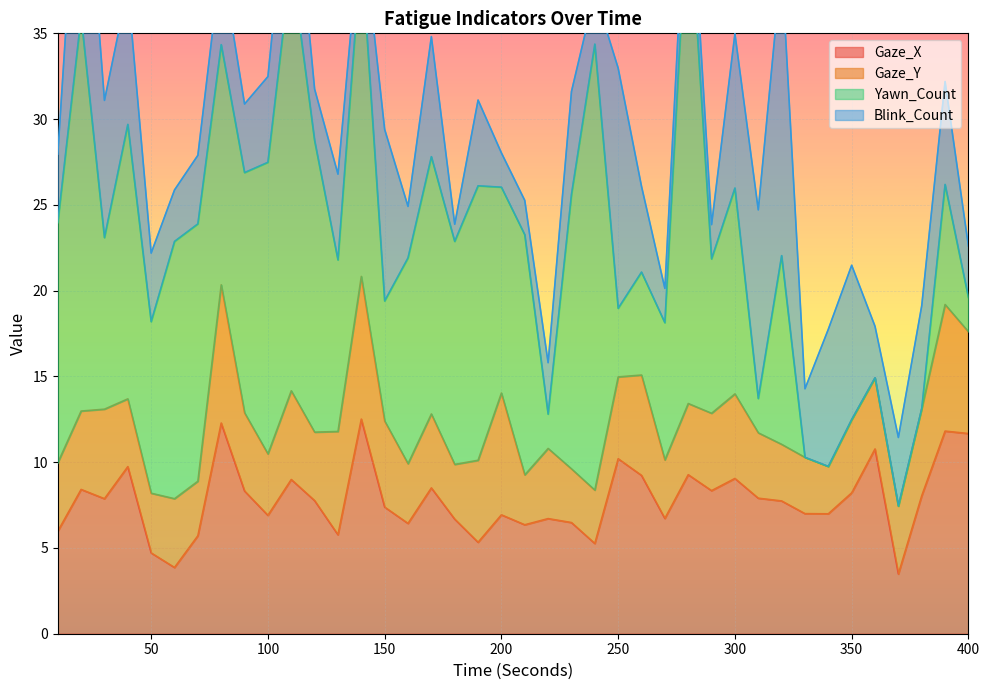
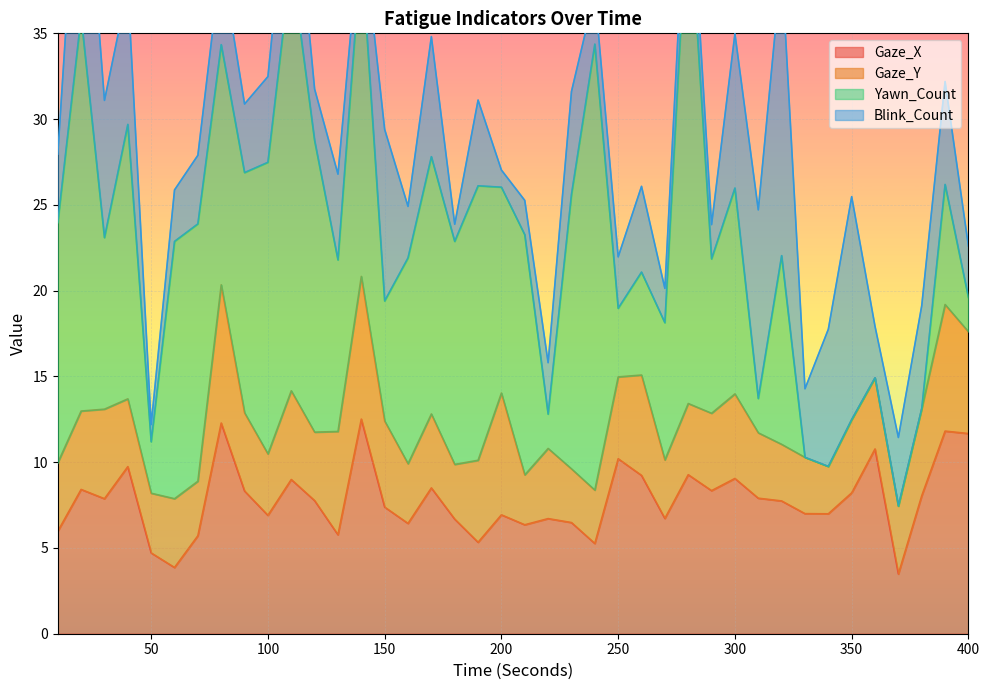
Yawn_Count, 50: 10 -> 3
Blink_Count, 50: 4 -> 1
Blink_Count, 200: 2 -> 1
Blink_Count, 250: 14 -> 3
Blink_Count, 350: 9 -> 13
